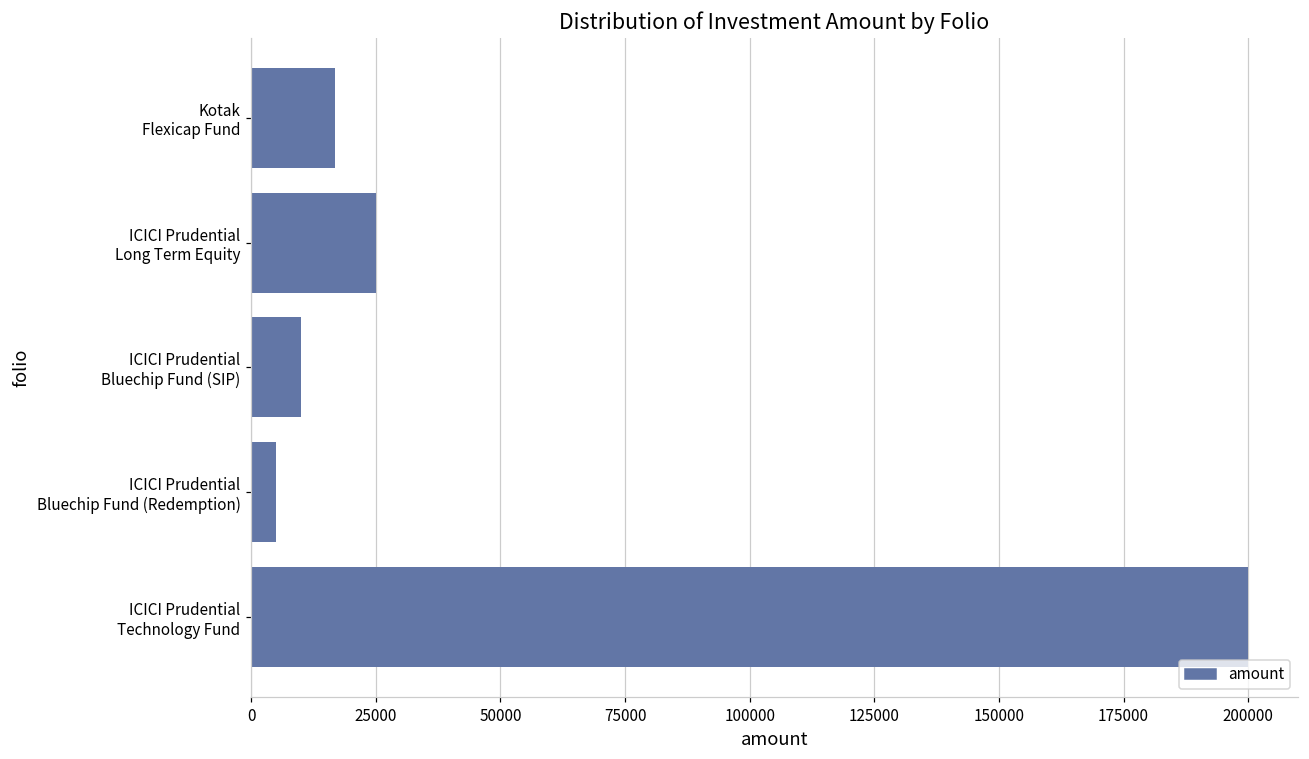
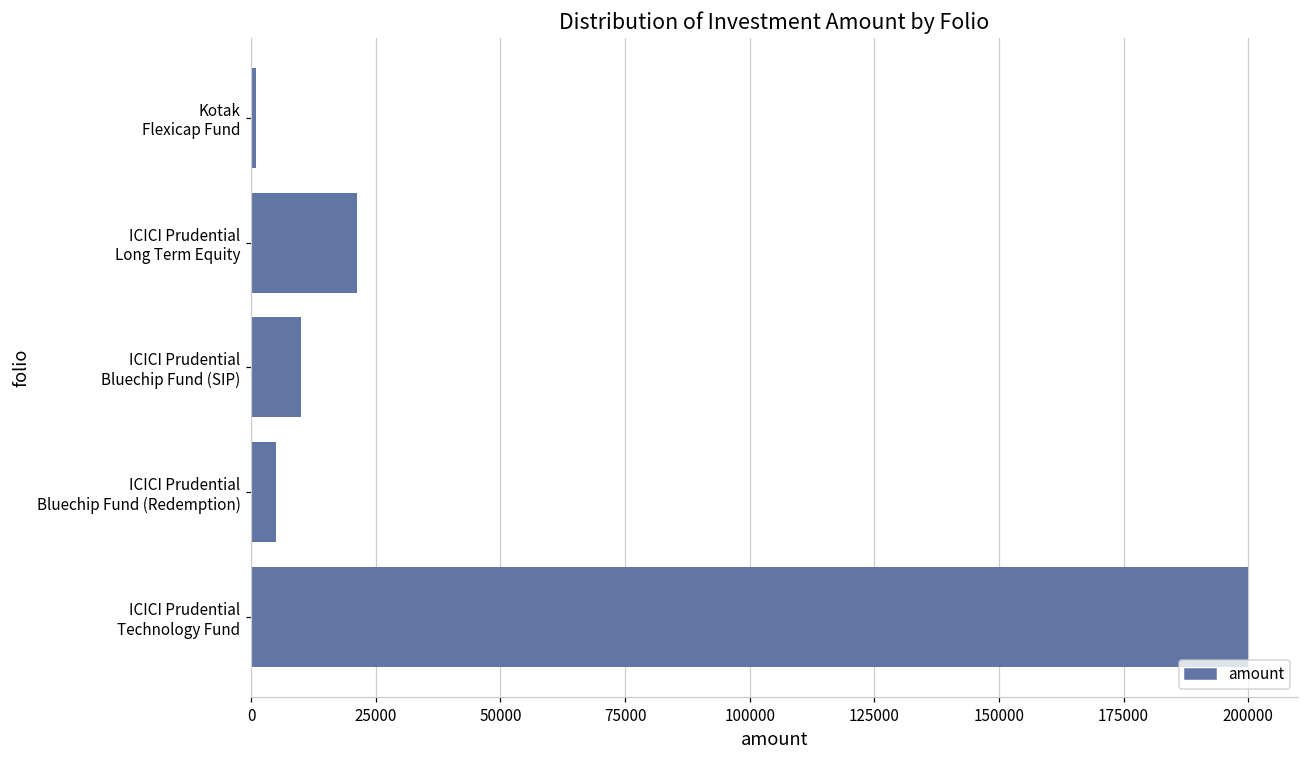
Kotak Flexicap Fund: 17000 -> 1000
ICICI Prudential Long Term Equity: 25000 -> 21000
